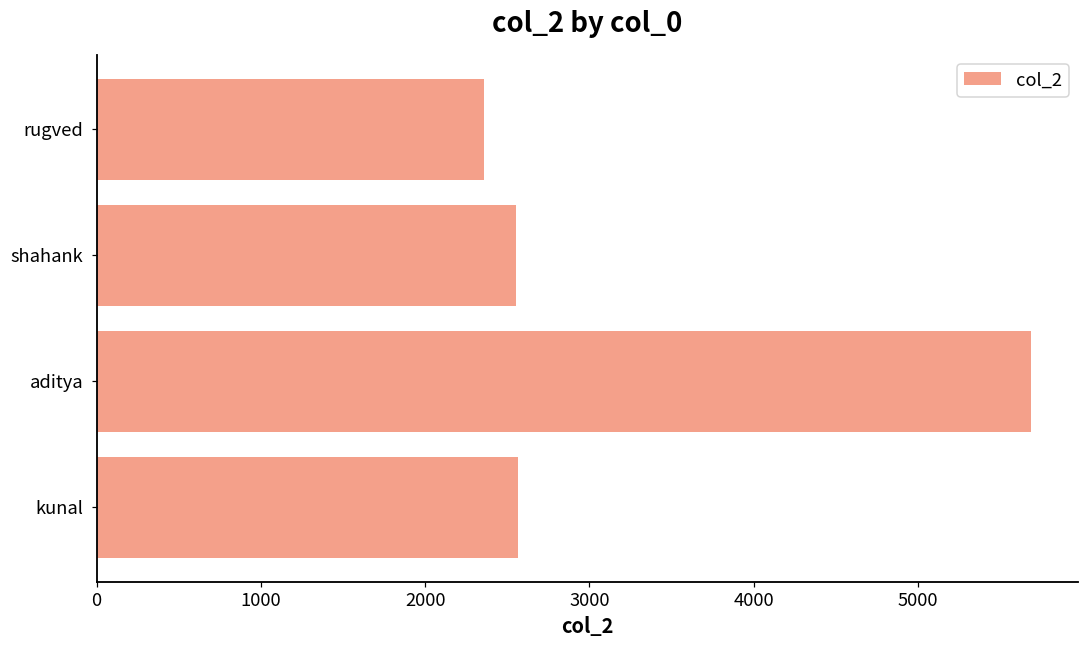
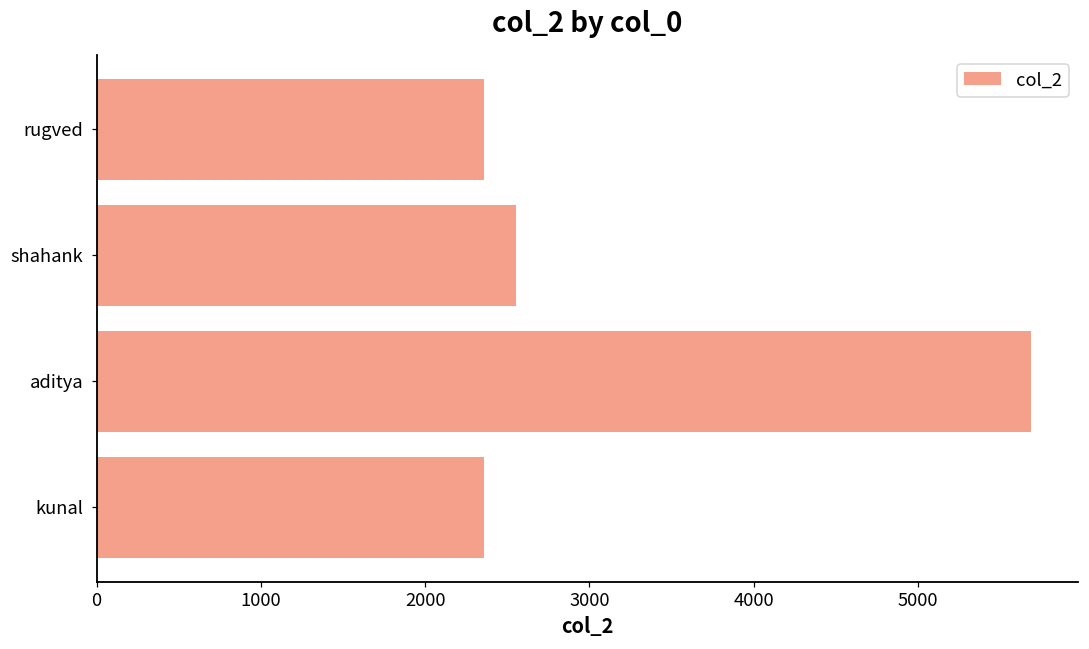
kunal: 2570 -> 2360
